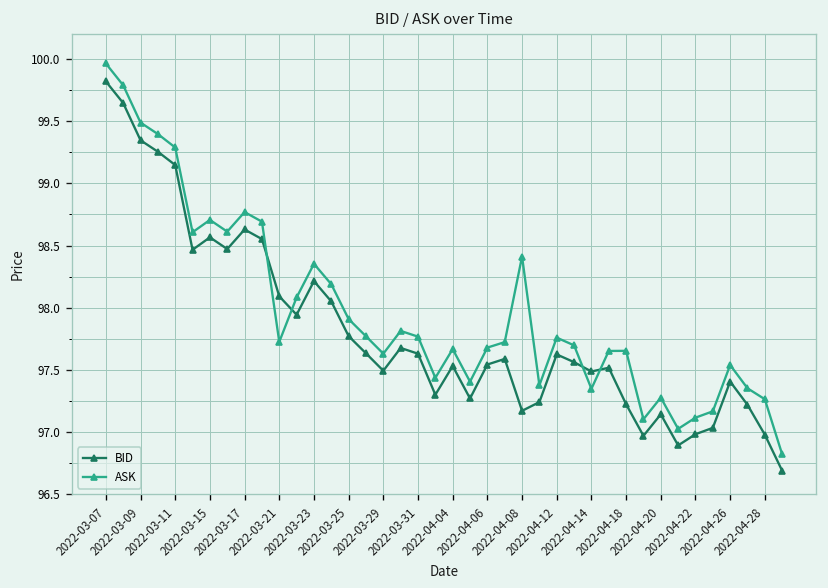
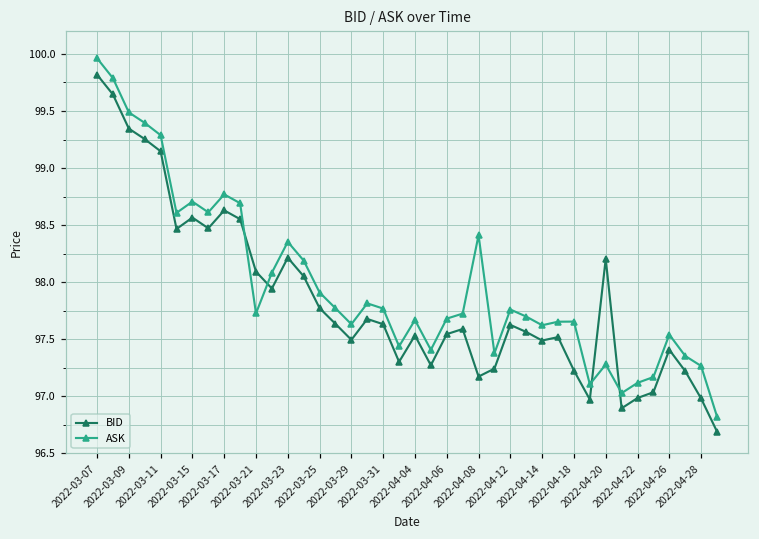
ASK, 2022-04-14: 97.35 -> 97.62
BID, 2022-04-20: 97.14 -> 98.20
